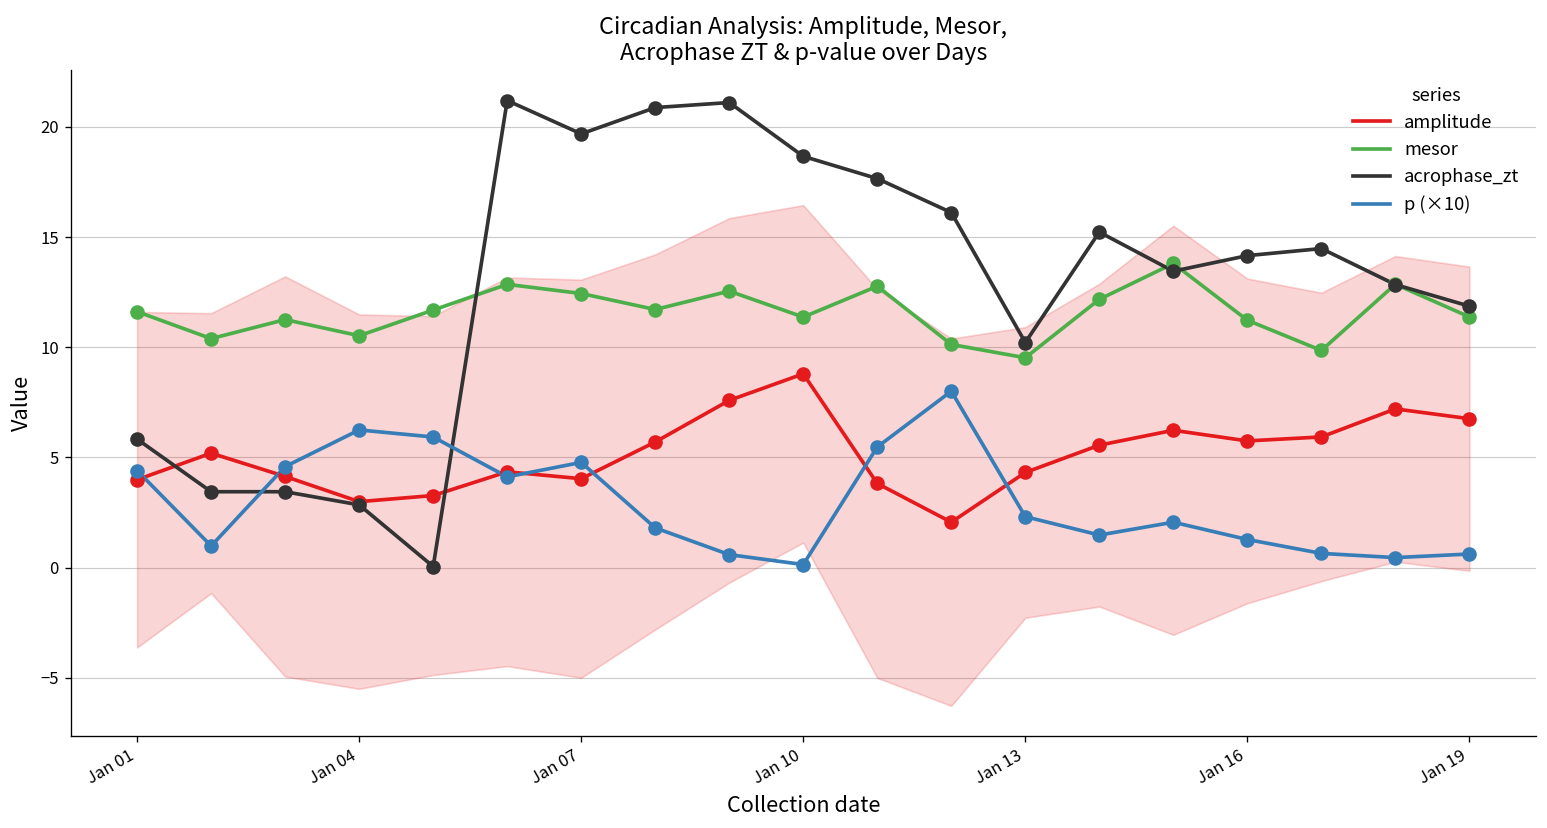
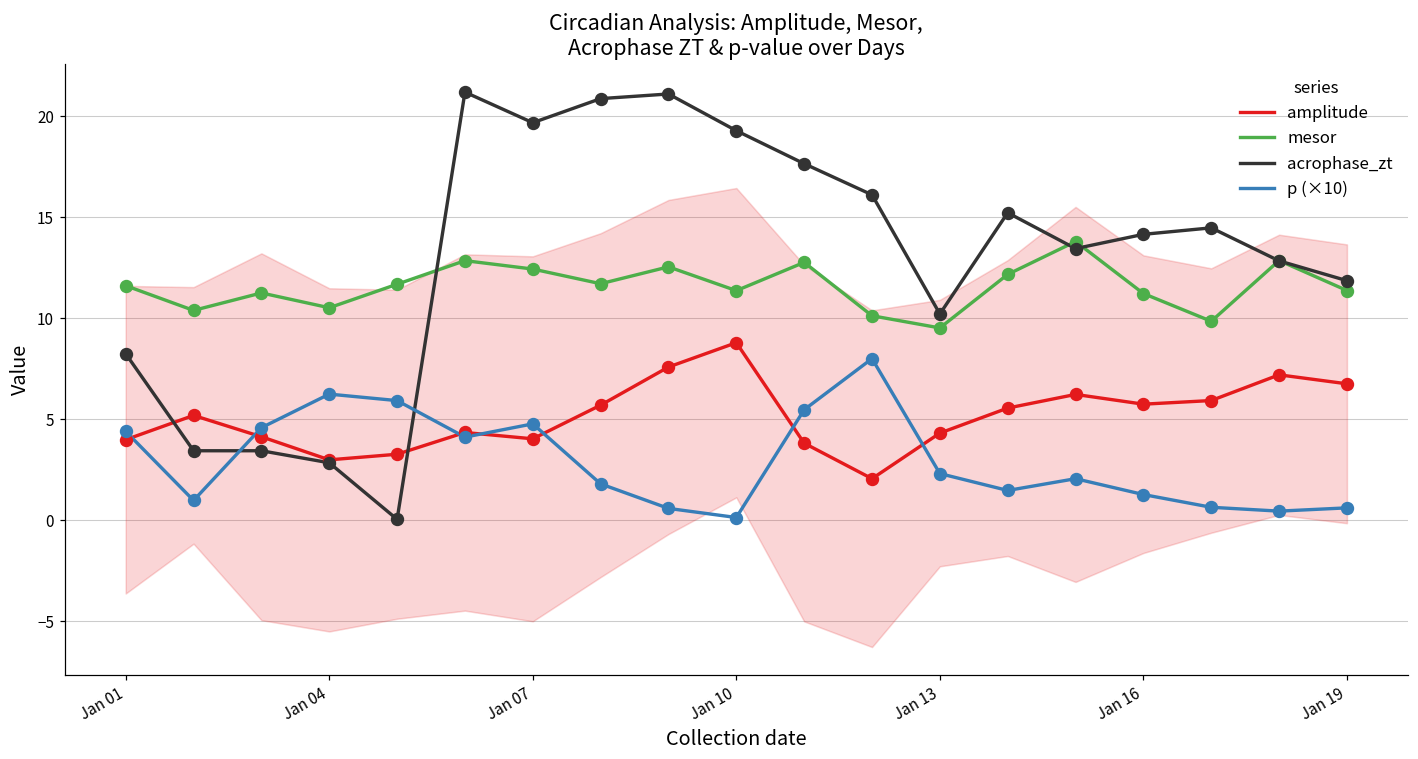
acrophase_zt, Jan 01: 5.8 -> 8.2
acrophase_zt, Jan 10: 18.7 -> 19.3
